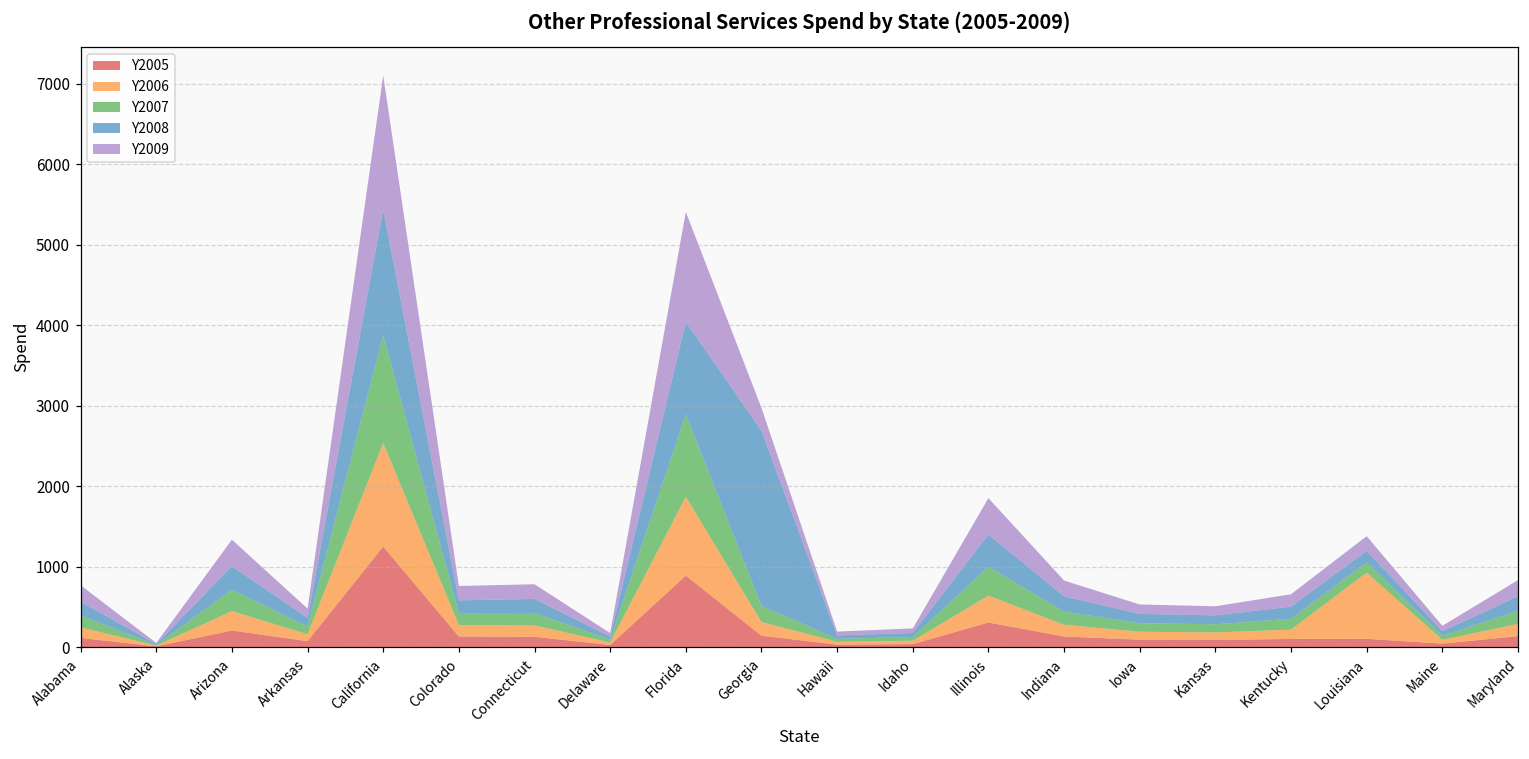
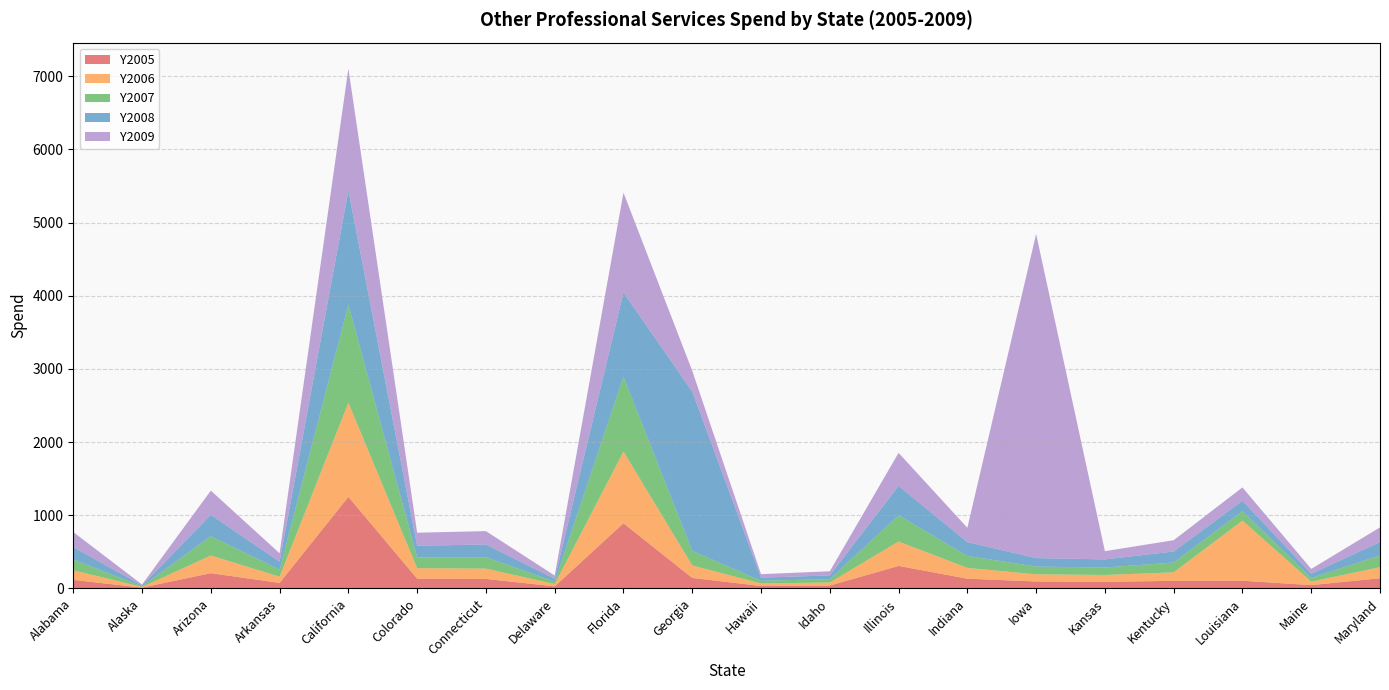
Y2009, Iowa: 100 -> 4400
